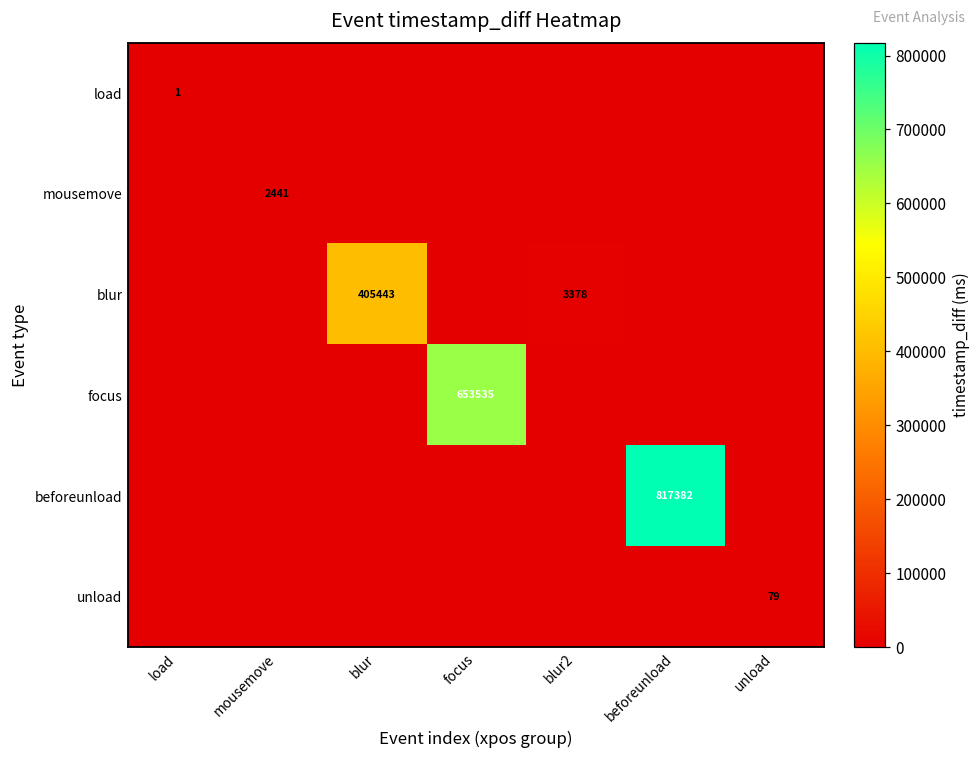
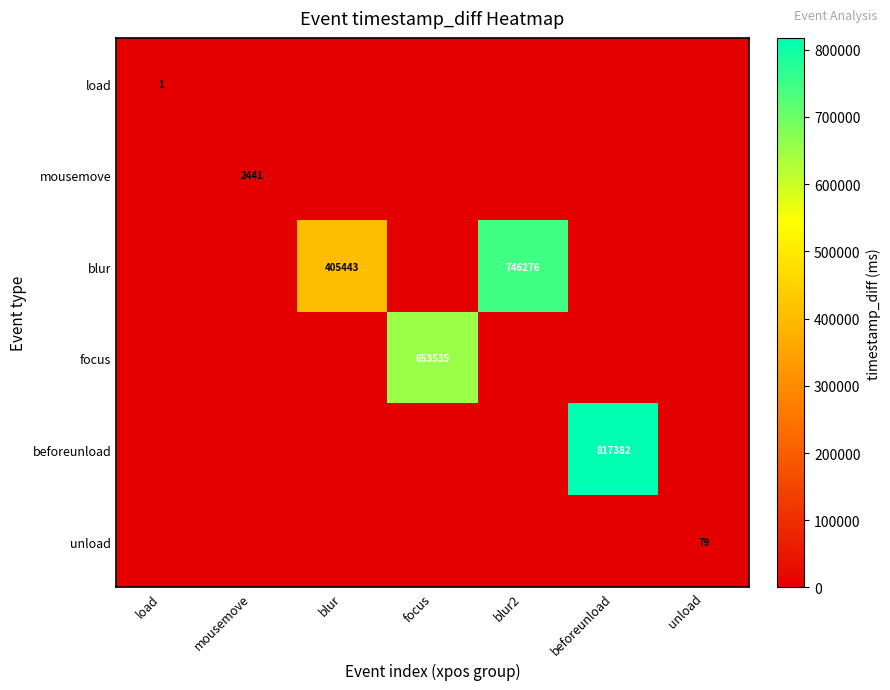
blur, blur2: 3378 -> 746276
